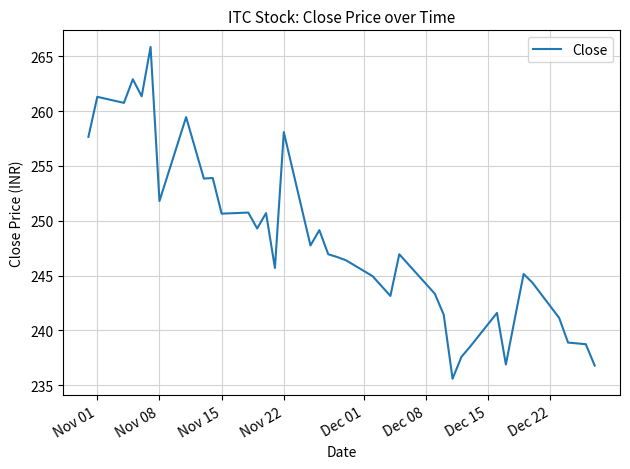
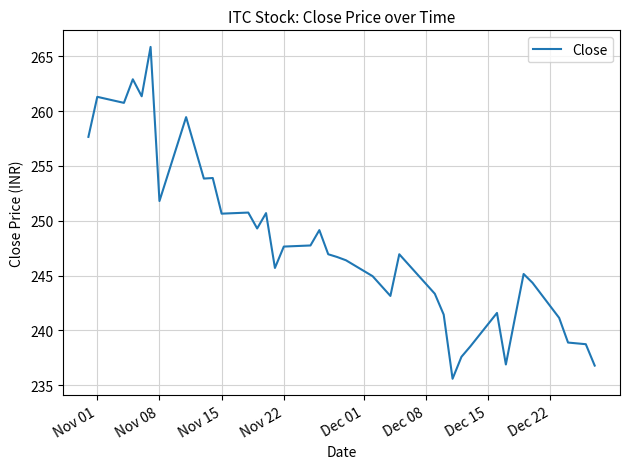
Nov 22: 258.1 -> 247.7
